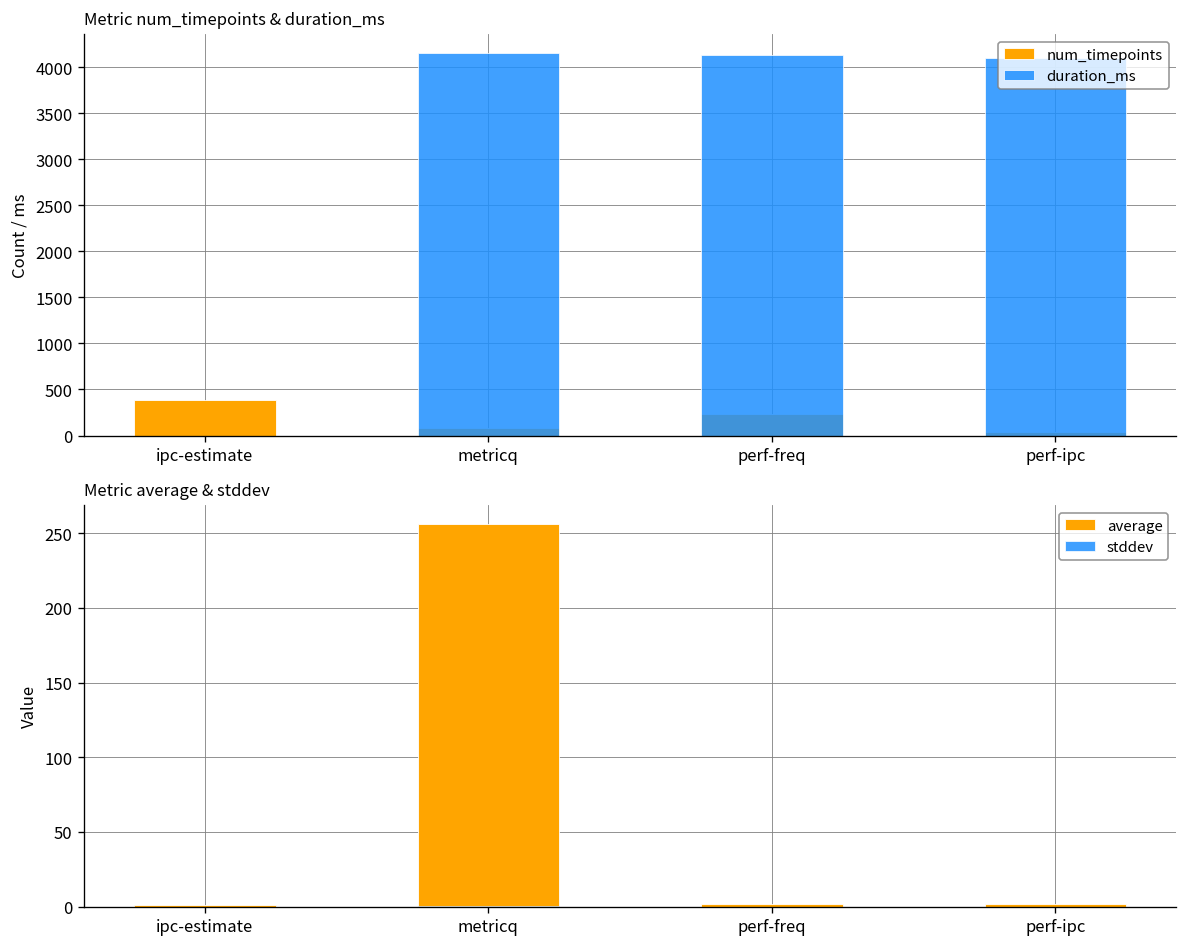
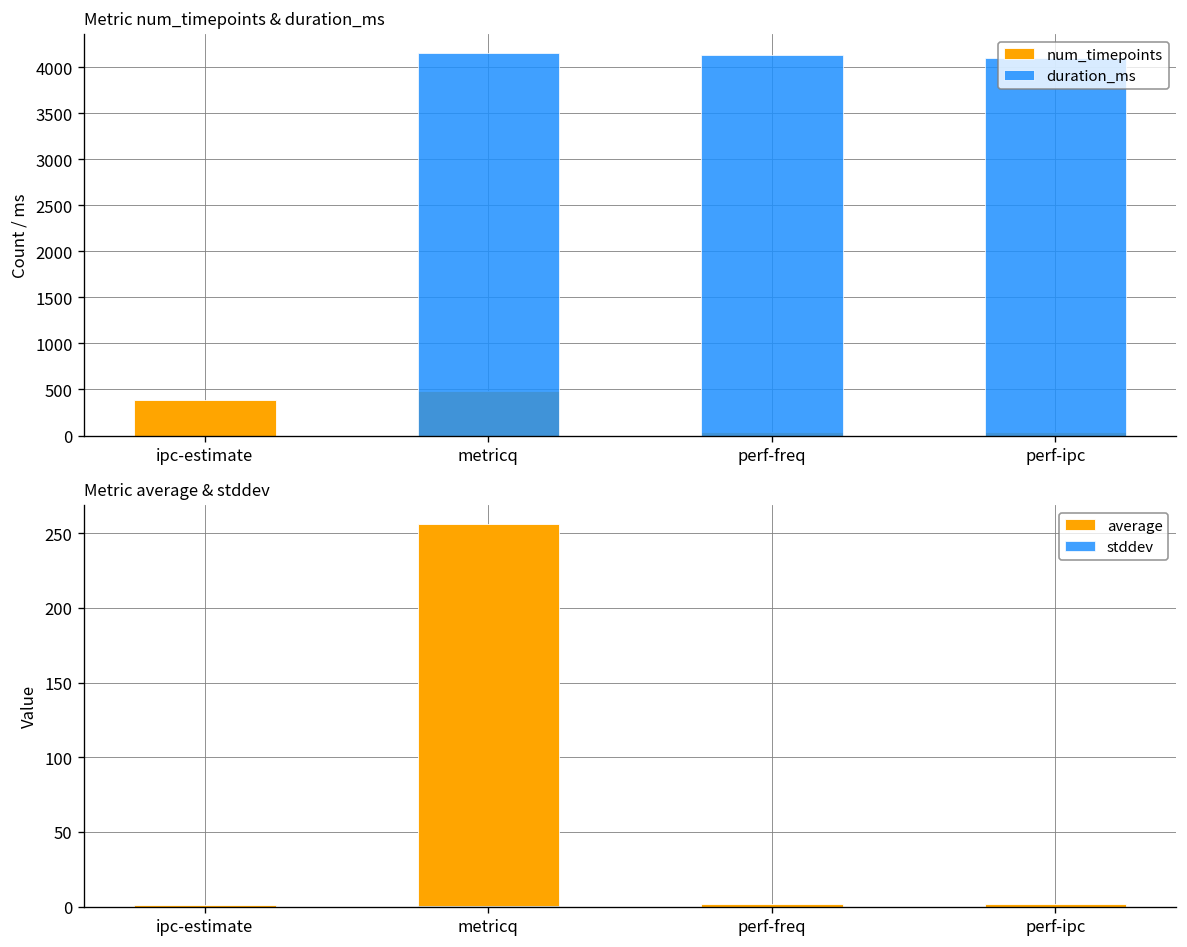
Metric num_timepoints & duration_ms, num_timepoints, metricq: 100 -> 500
Metric num_timepoints & duration_ms, num_timepoints, perf-freq: 200 -> 0
